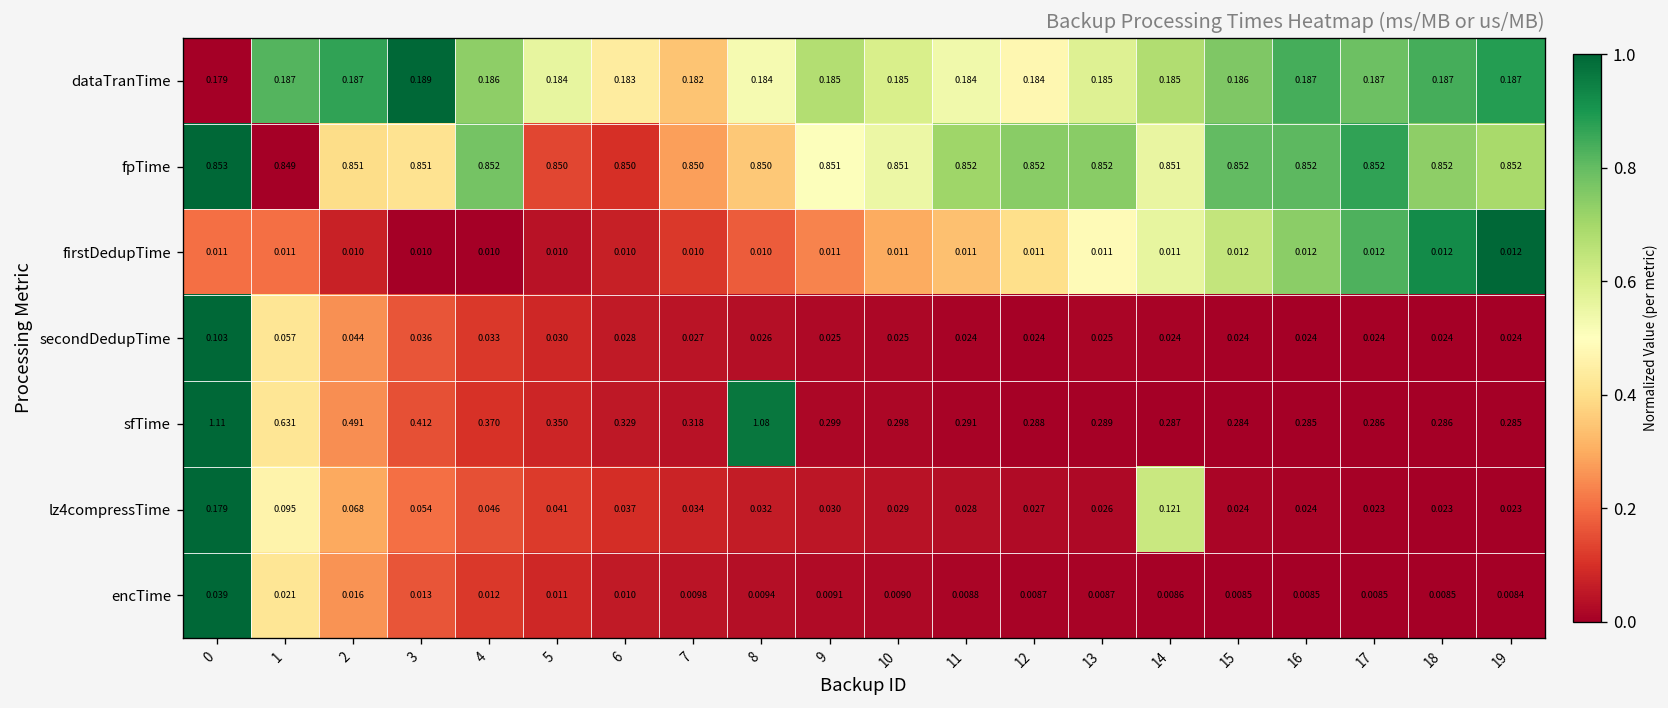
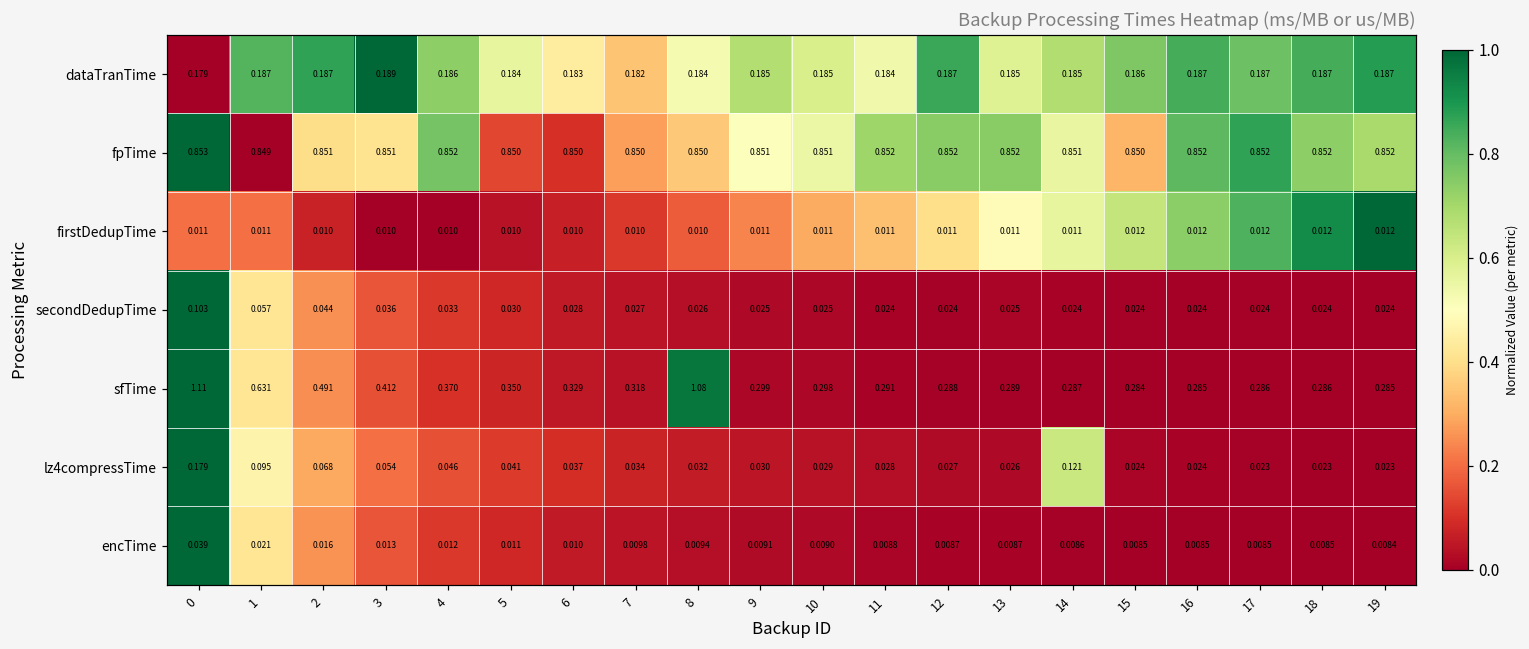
dataTranTime, 12: 0.184 -> 0.187
fpTime, 15: 0.852 -> 0.850
